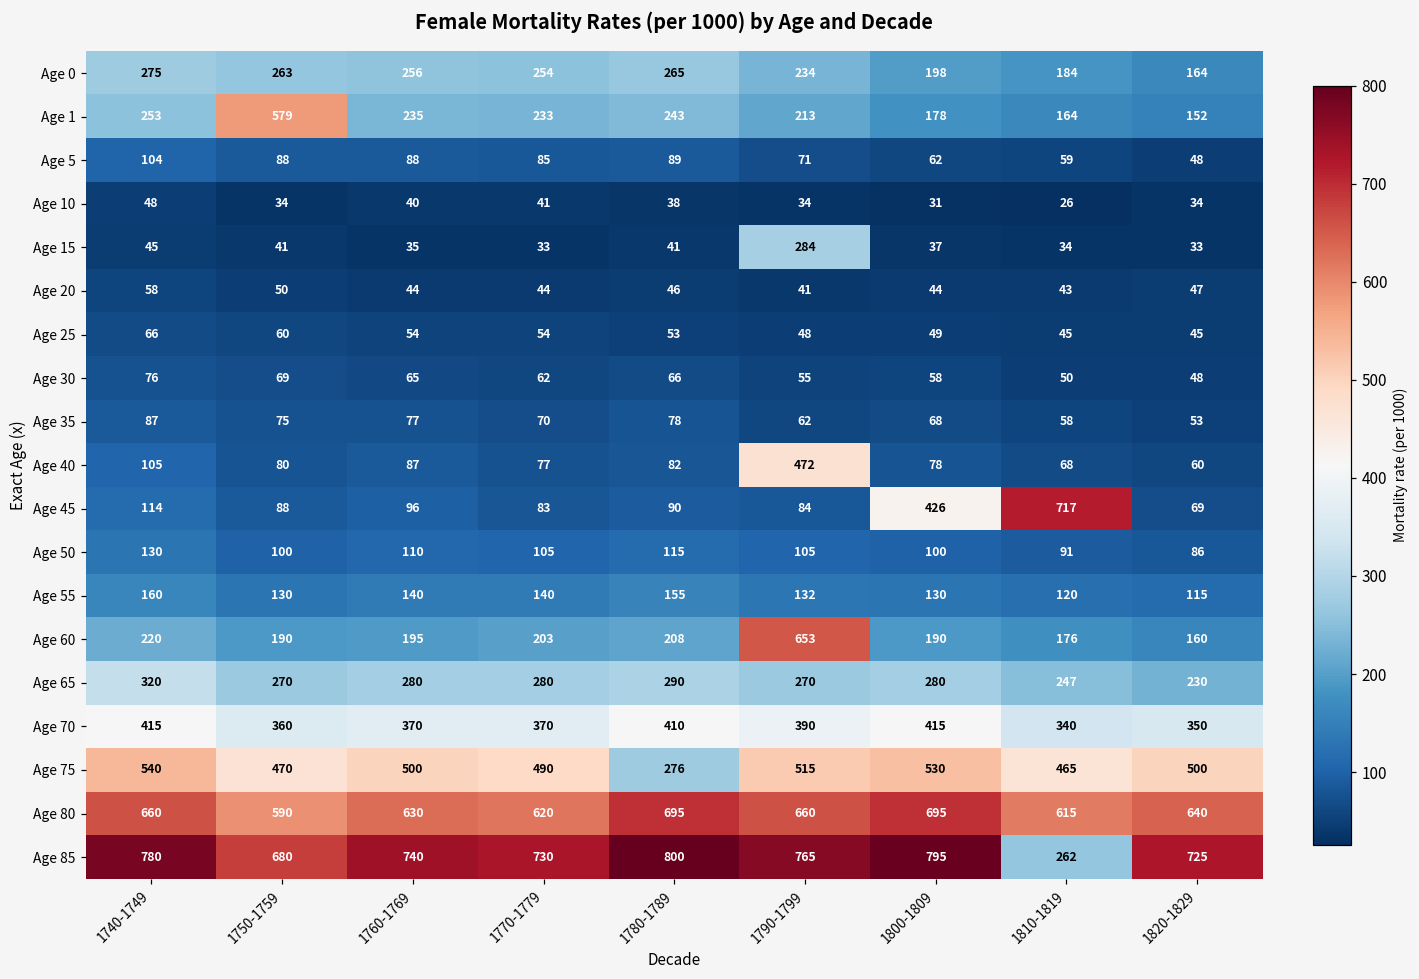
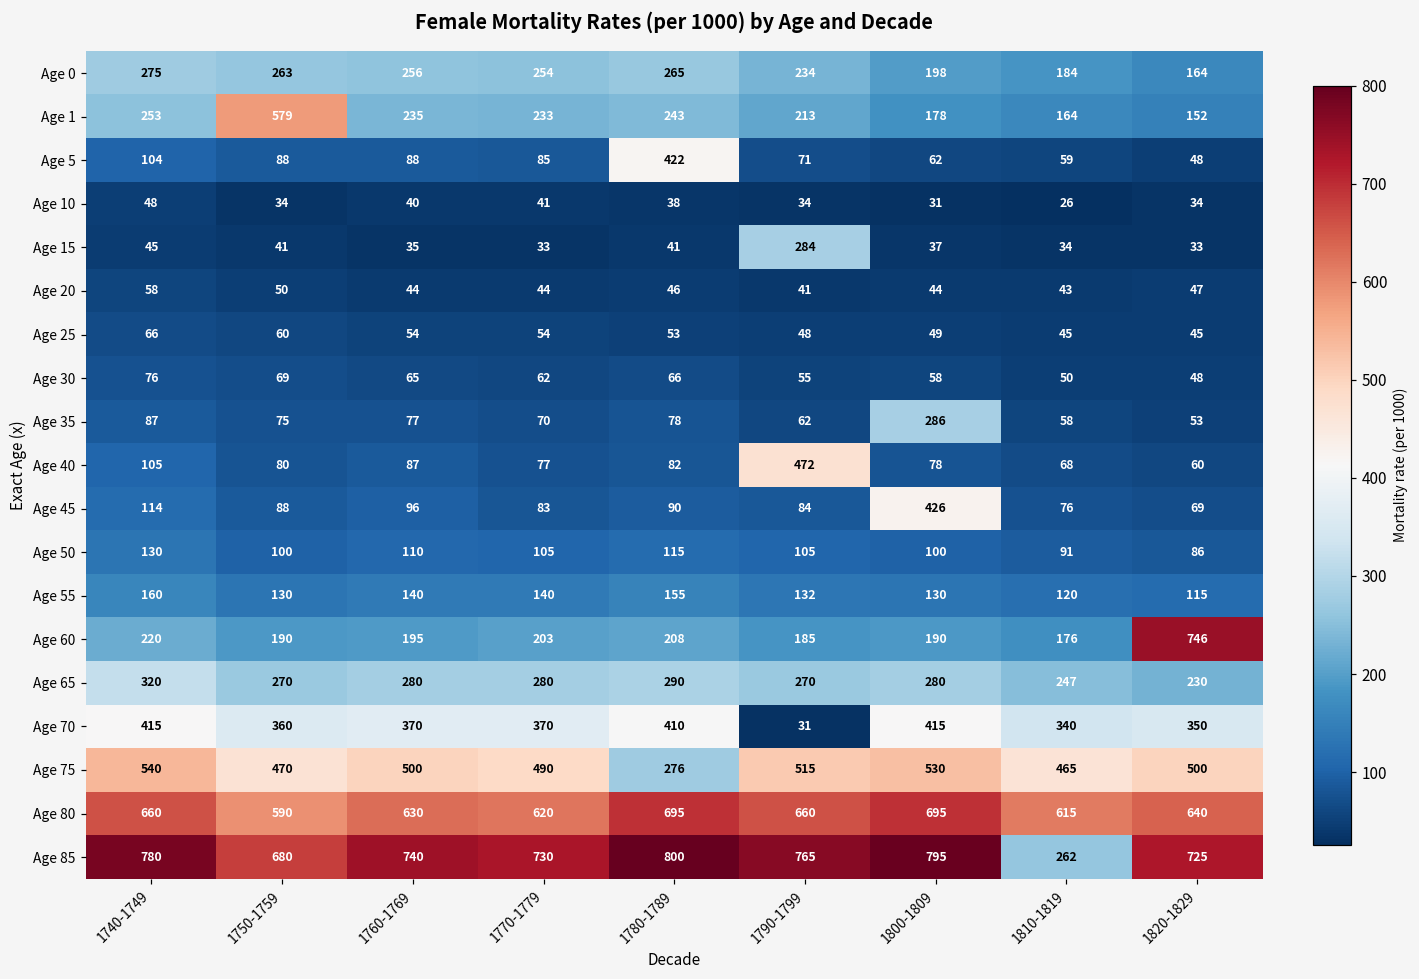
Age 5, 1780-1789: 89 -> 422
Age 35, 1800-1809: 68 -> 286
Age 45, 1810-1819: 717 -> 76
Age 60, 1790-1799: 653 -> 185
Age 60, 1820-1829: 160 -> 746
Age 70, 1790-1799: 390 -> 31
